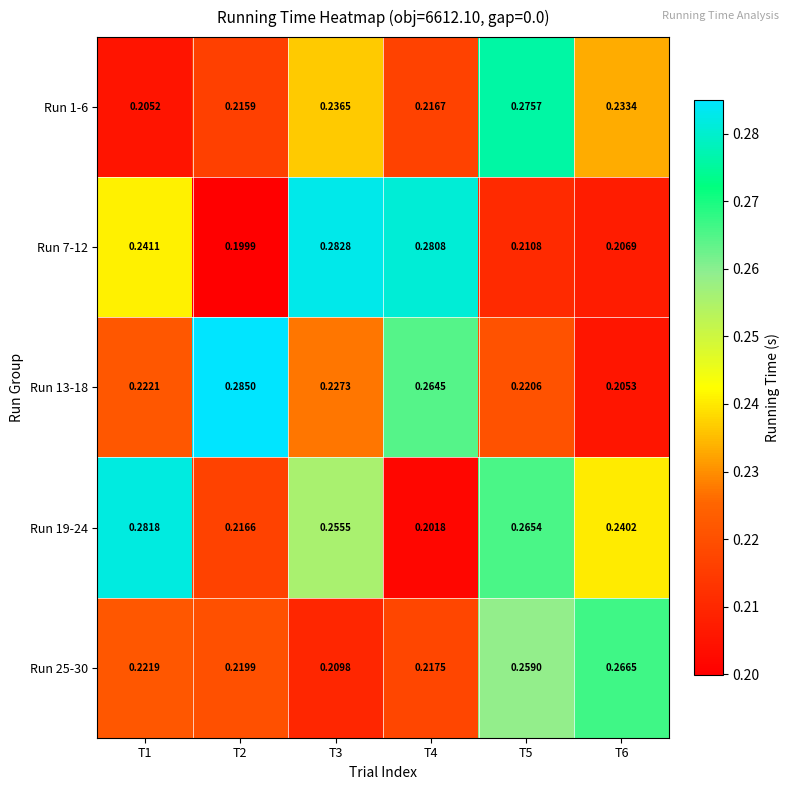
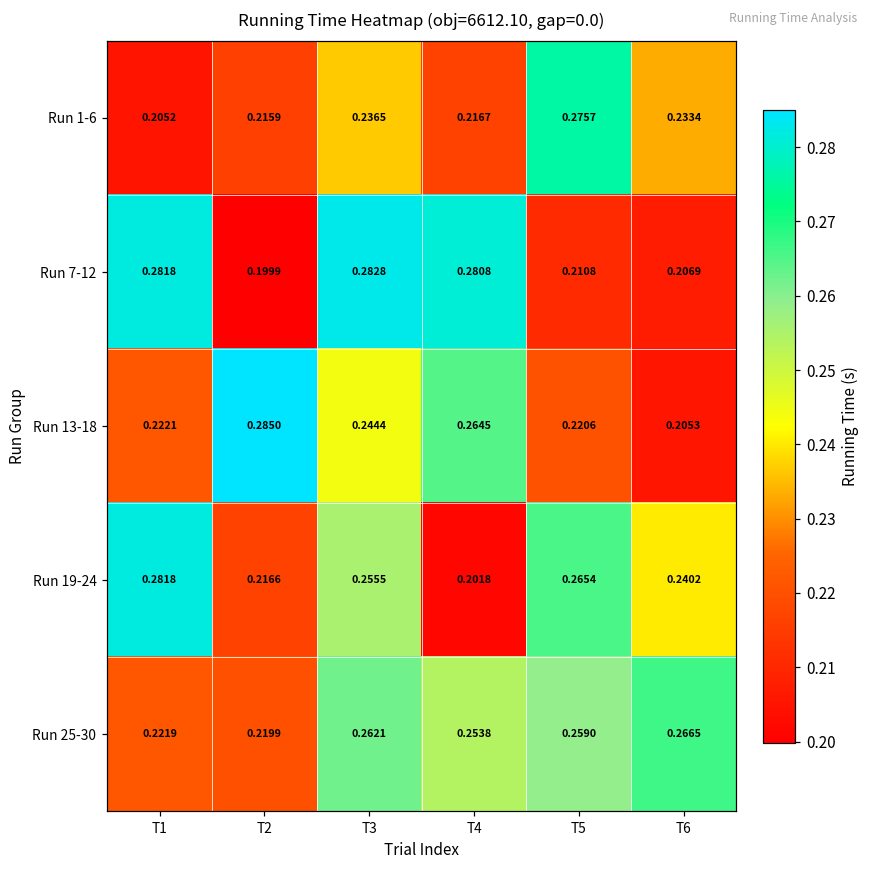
Run 7-12, T1: 0.2411 -> 0.2818
Run 13-18, T3: 0.2273 -> 0.2444
Run 25-30, T3: 0.2098 -> 0.2621
Run 25-30, T4: 0.2175 -> 0.2538
